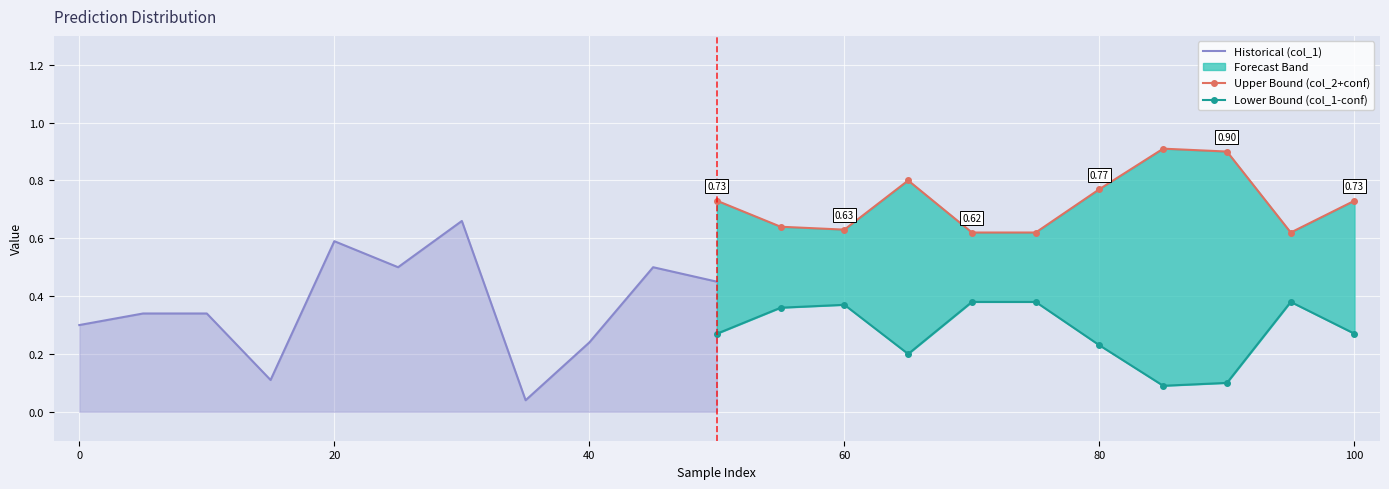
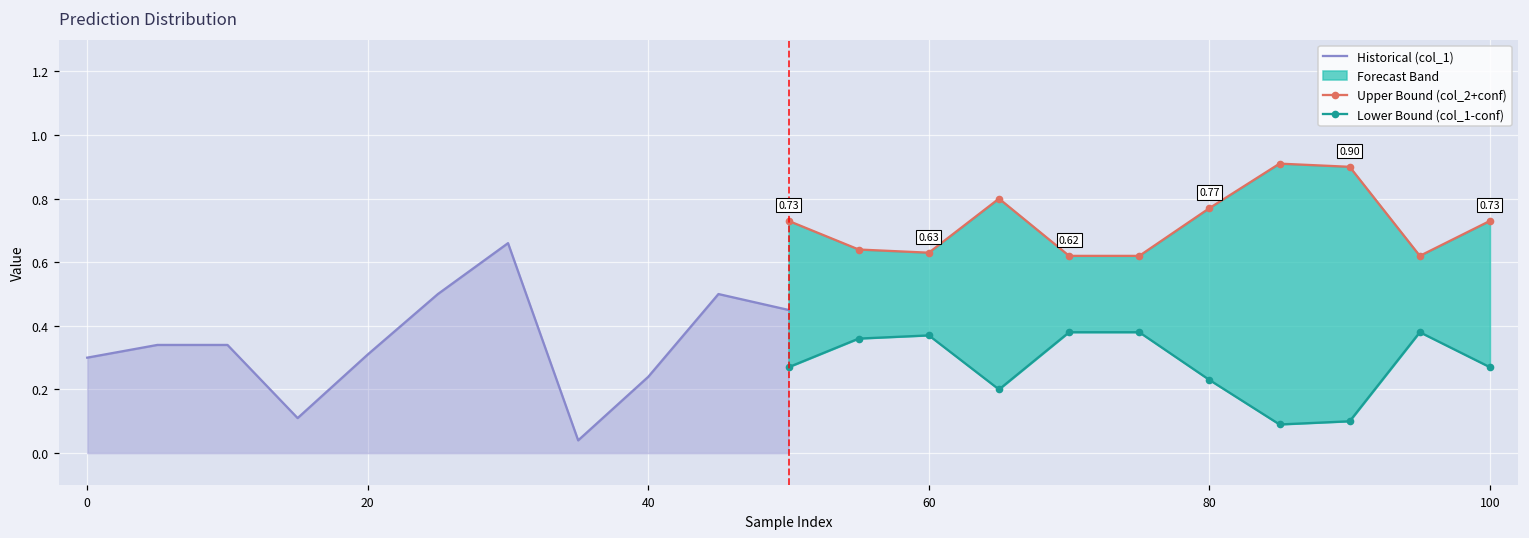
Historical (col_1), 20: 0.59 -> 0.31
